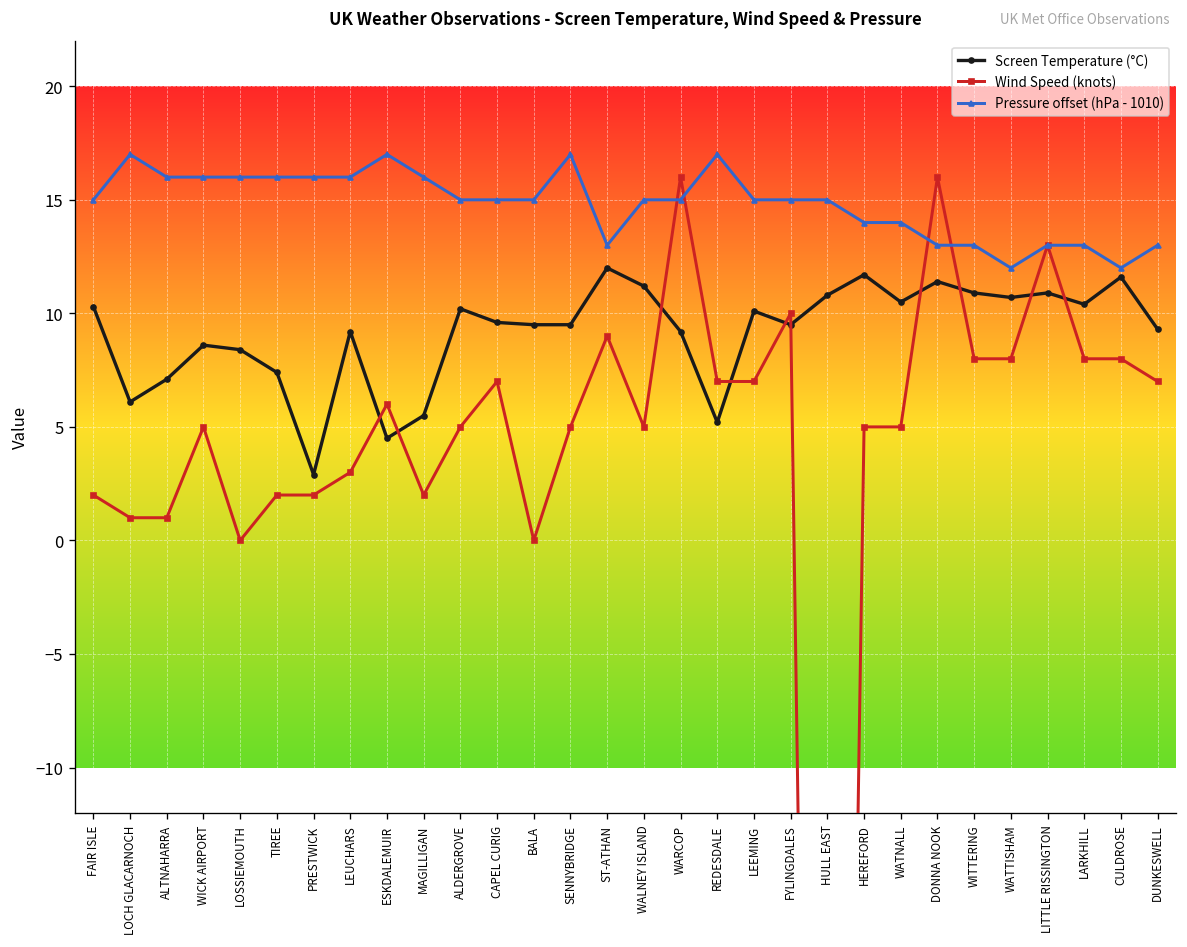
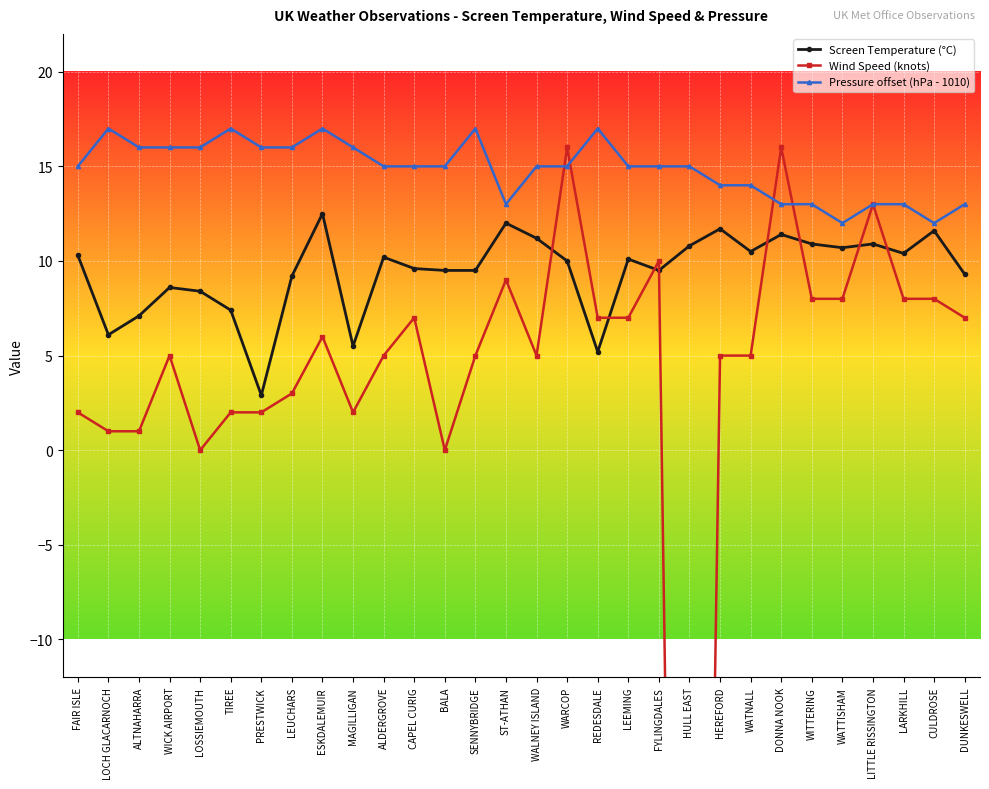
Pressure offset (hPa - 1010), TIREE: 16.0 -> 17.0
Screen Temperature (°C), ESKDALEMUIR: 4.5 -> 12.5
Screen Temperature (°C), WARCOP: 9.2 -> 10.0
